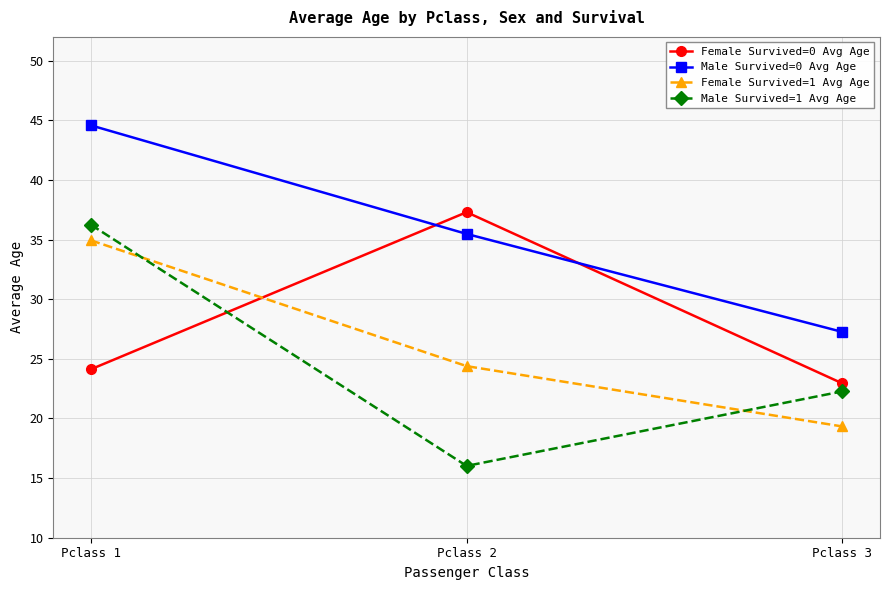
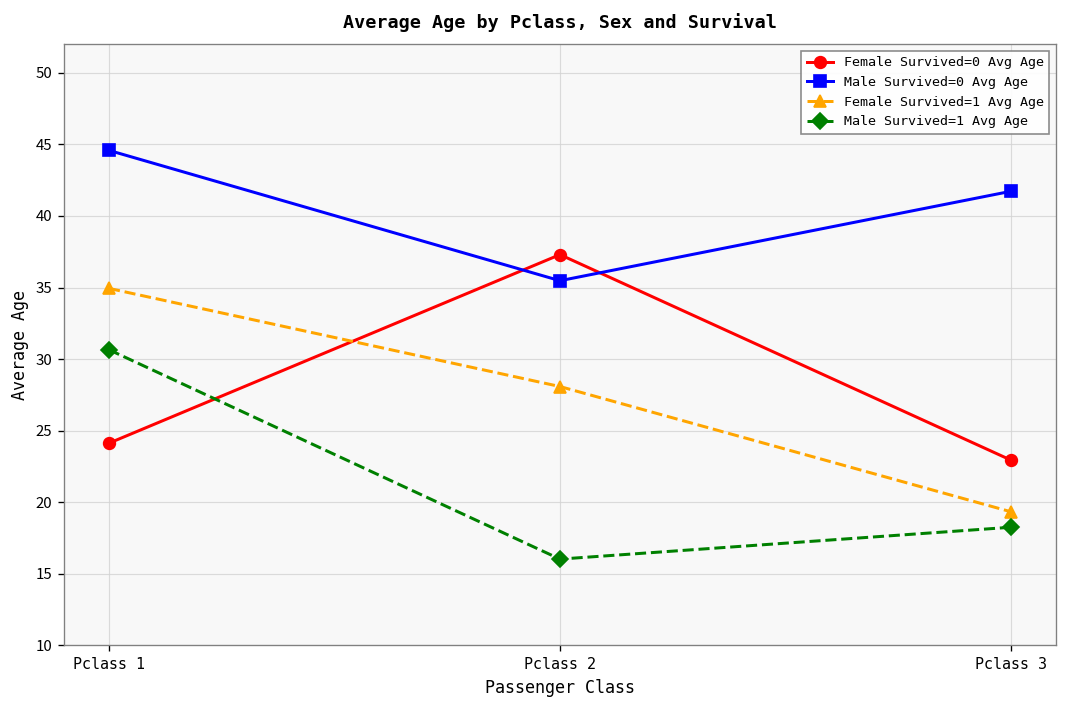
Male Survived=1 Avg Age, Pclass 1: 36.2 -> 30.7
Female Survived=1 Avg Age, Pclass 2: 24.4 -> 28.1
Male Survived=0 Avg Age, Pclass 3: 27.3 -> 41.7
Male Survived=1 Avg Age, Pclass 3: 22.3 -> 18.2
